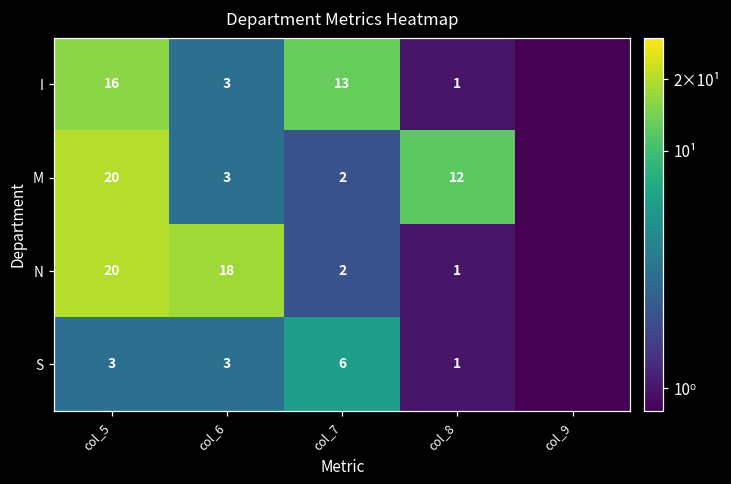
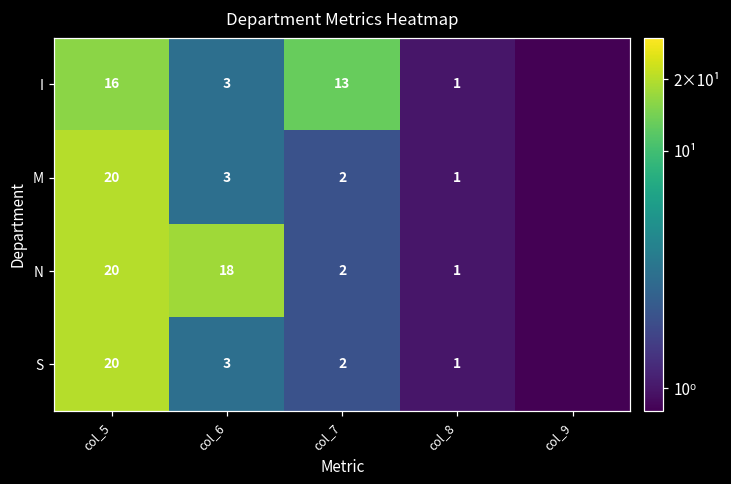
M, col_8: 12 -> 1
S, col_5: 3 -> 20
S, col_7: 6 -> 2
